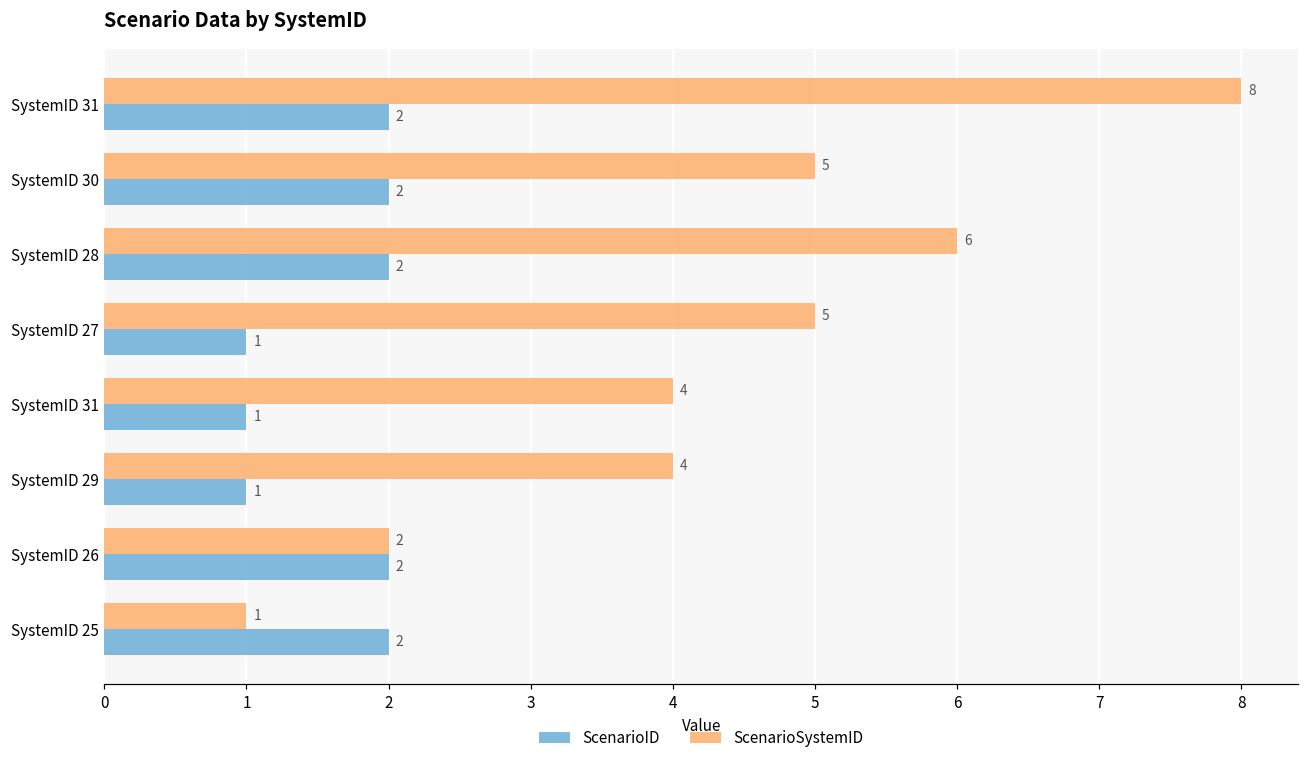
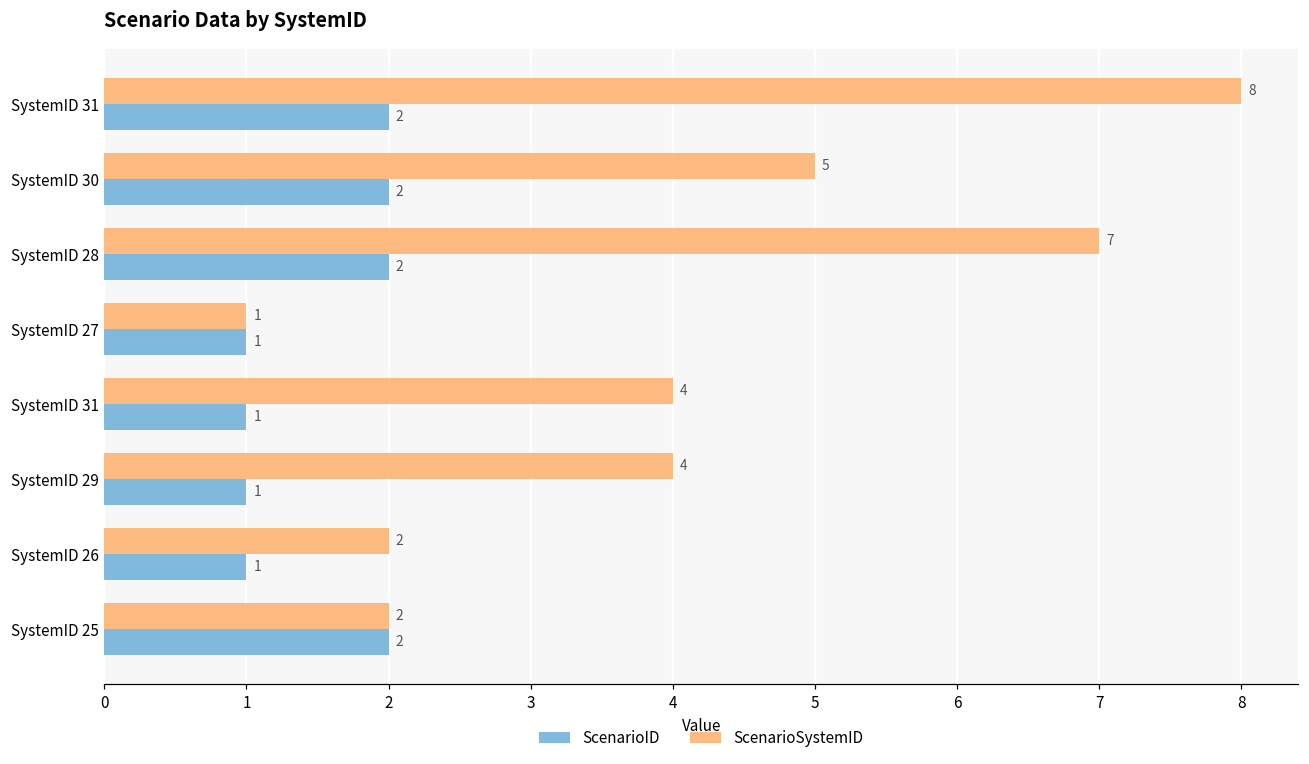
ScenarioSystemID, SystemID 28: 6 -> 7
ScenarioSystemID, SystemID 27: 5 -> 1
ScenarioID, SystemID 26: 2 -> 1
ScenarioSystemID, SystemID 25: 1 -> 2
